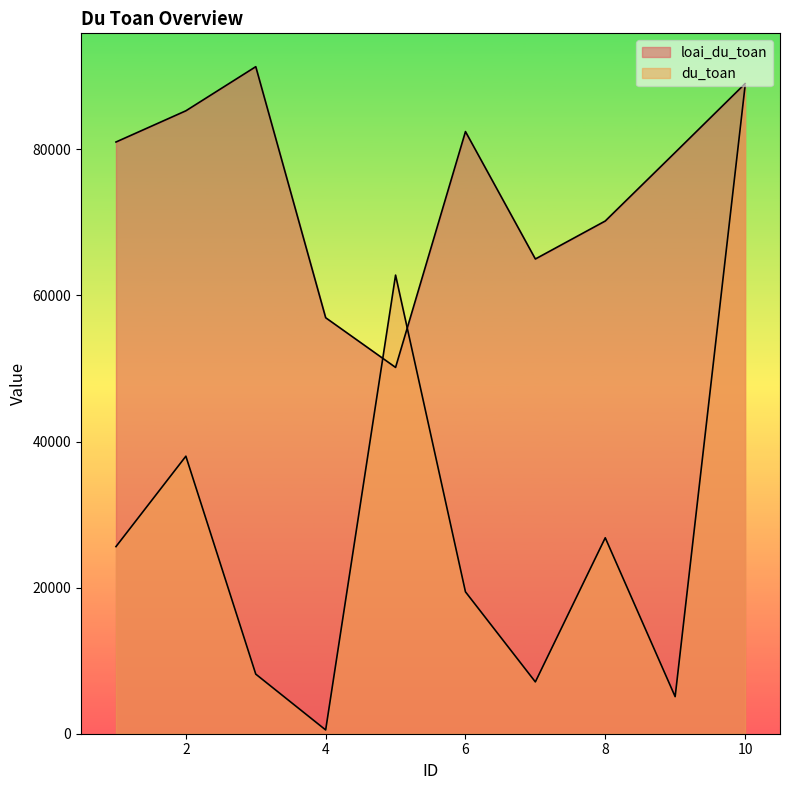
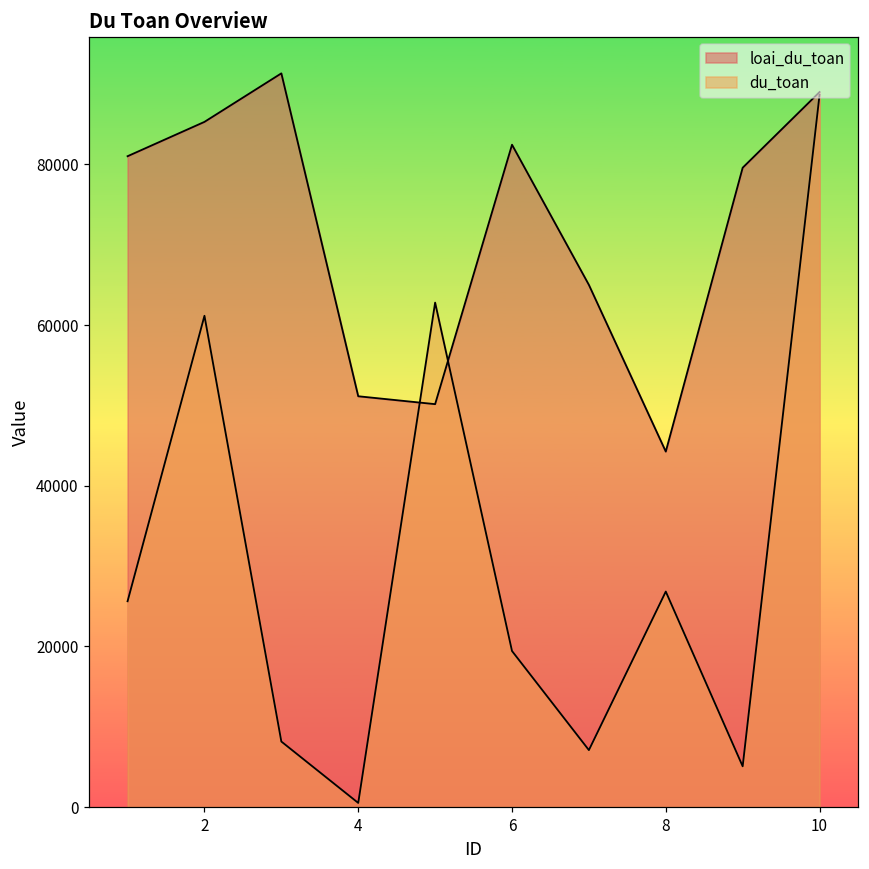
du_toan, 2: 38000 -> 61000
loai_du_toan, 4: 57000 -> 51000
loai_du_toan, 8: 70000 -> 44000
